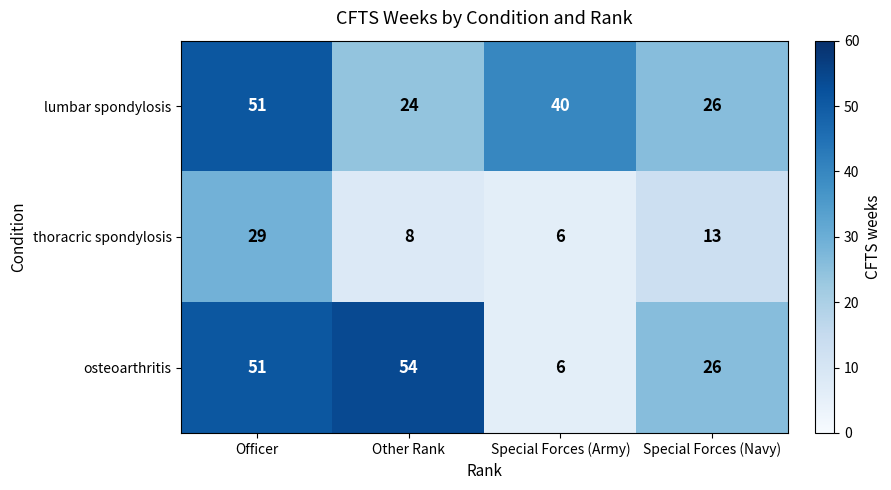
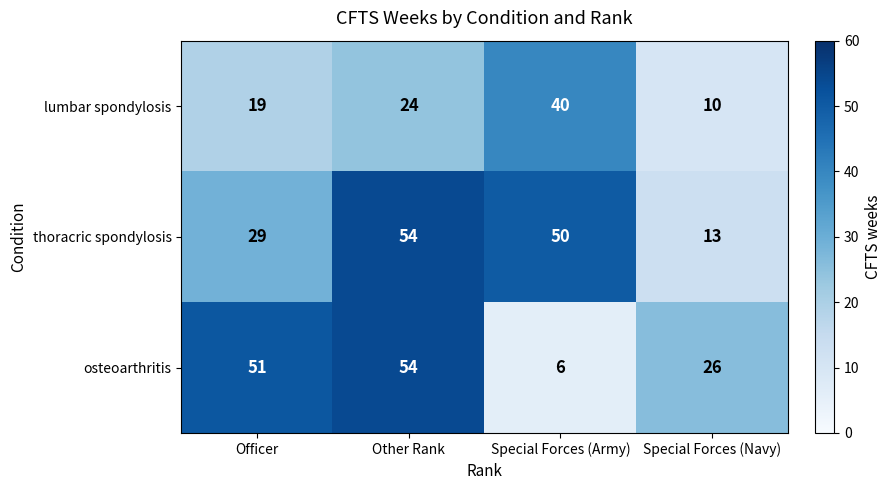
lumbar spondylosis, Officer: 51 -> 19
lumbar spondylosis, Special Forces (Navy): 26 -> 10
thoracric spondylosis, Other Rank: 8 -> 54
thoracric spondylosis, Special Forces (Army): 6 -> 50
